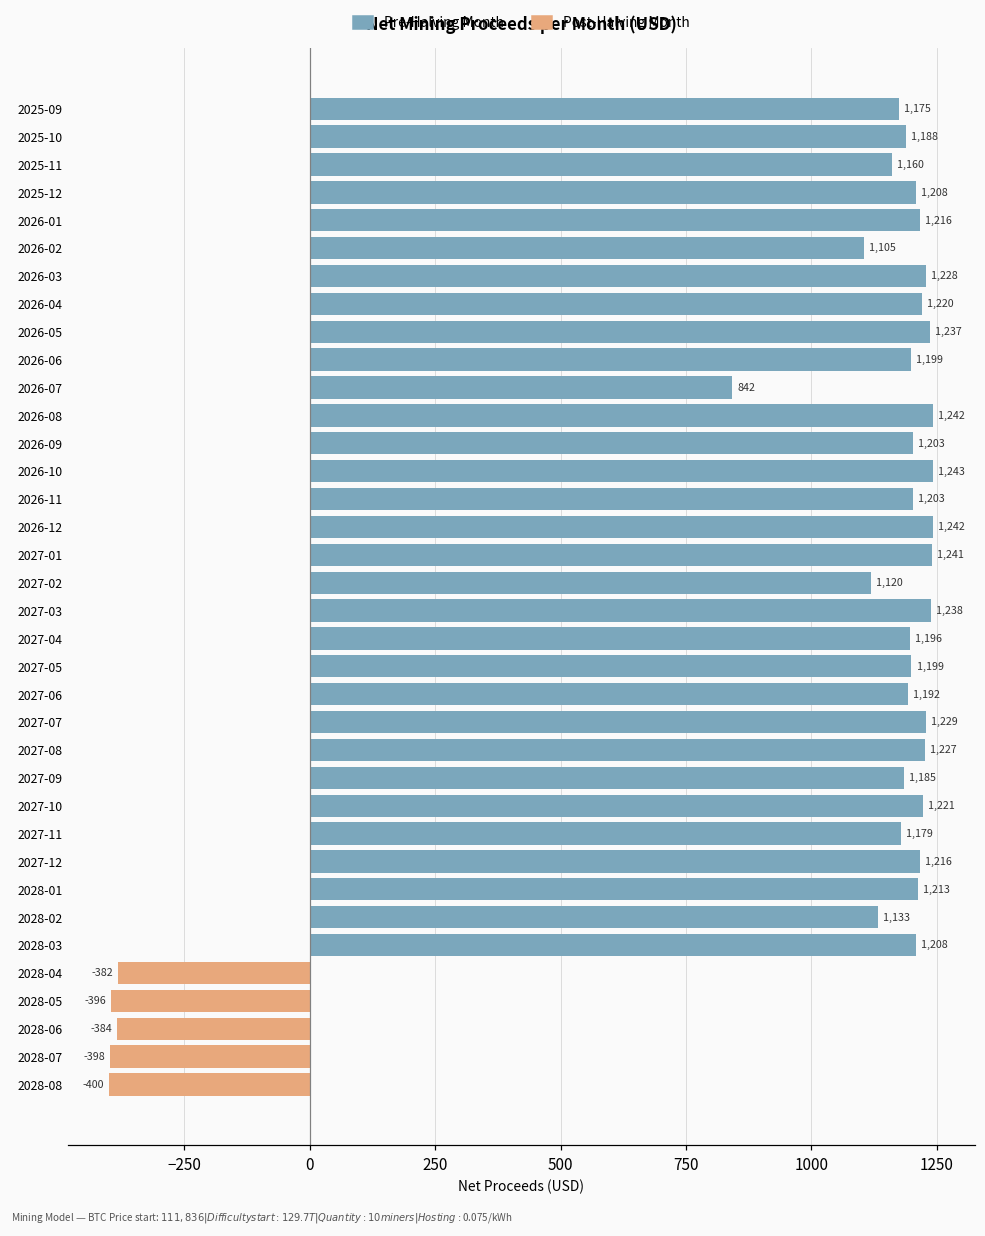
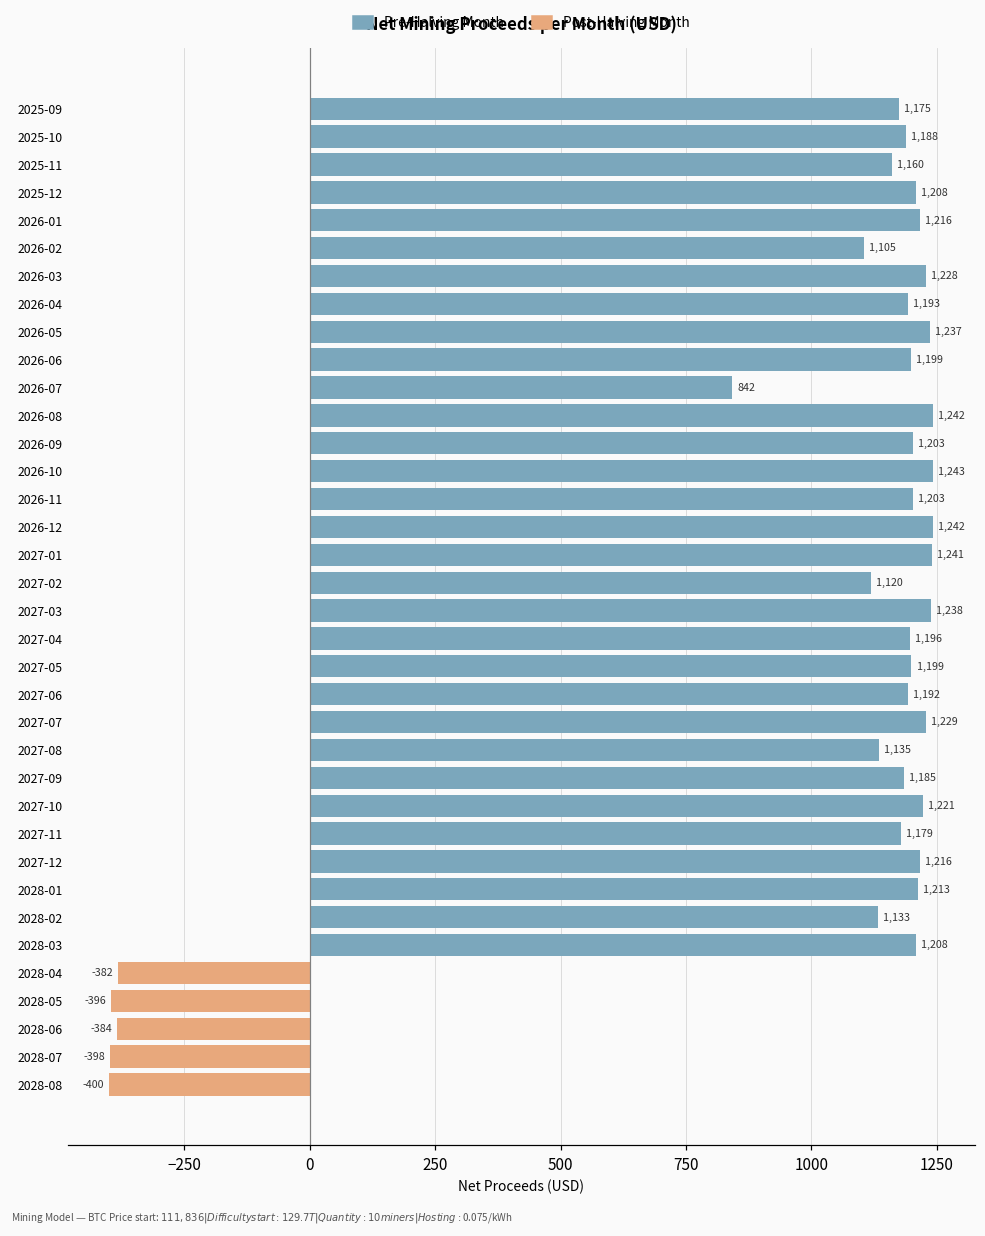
Pre-Halving Month, 2026-04: 1,220 -> 1,193
Pre-Halving Month, 2027-08: 1,227 -> 1,135
